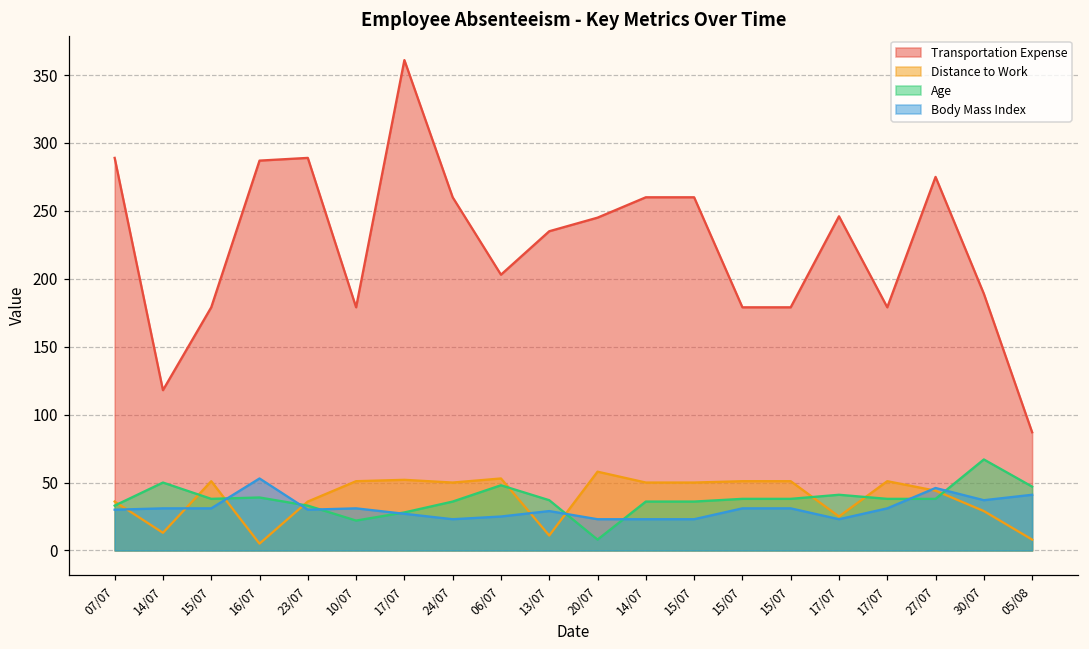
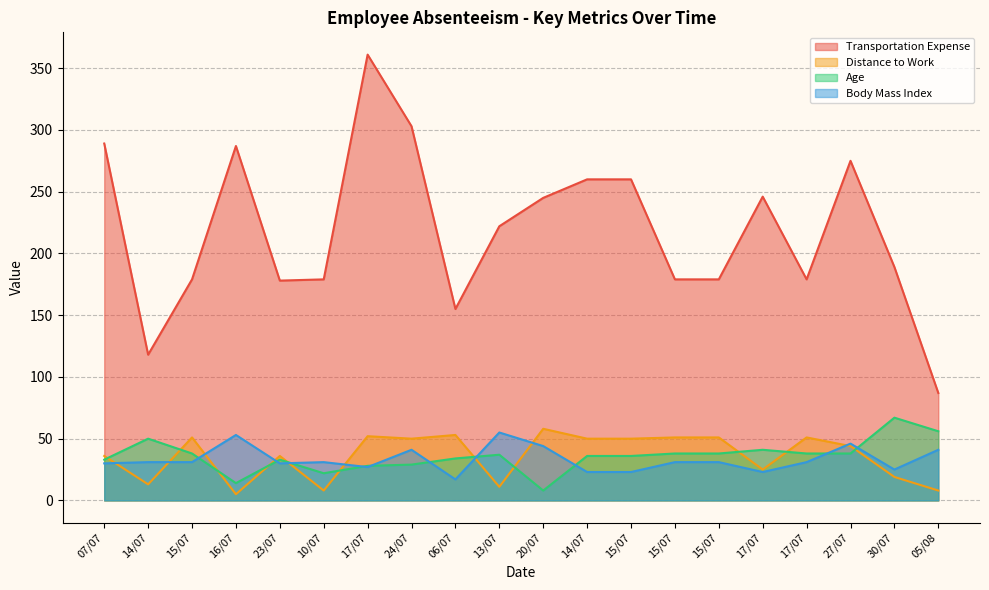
Age, 16/07: 39 -> 14
Transportation Expense, 23/07: 289 -> 178
Distance to Work, 10/07: 51 -> 8
Transportation Expense, 24/07: 260 -> 303
Age, 24/07: 36 -> 29
Body Mass Index, 24/07: 23 -> 41
Transportation Expense, 06/07: 203 -> 155
Age, 06/07: 48 -> 34
Body Mass Index, 06/07: 25 -> 17
Transportation Expense, 13/07: 235 -> 222
Body Mass Index, 13/07: 29 -> 55
Body Mass Index, 20/07: 23 -> 44
Distance to Work, 30/07: 29 -> 19
Body Mass Index, 30/07: 37 -> 25
Age, 05/08: 47 -> 56
